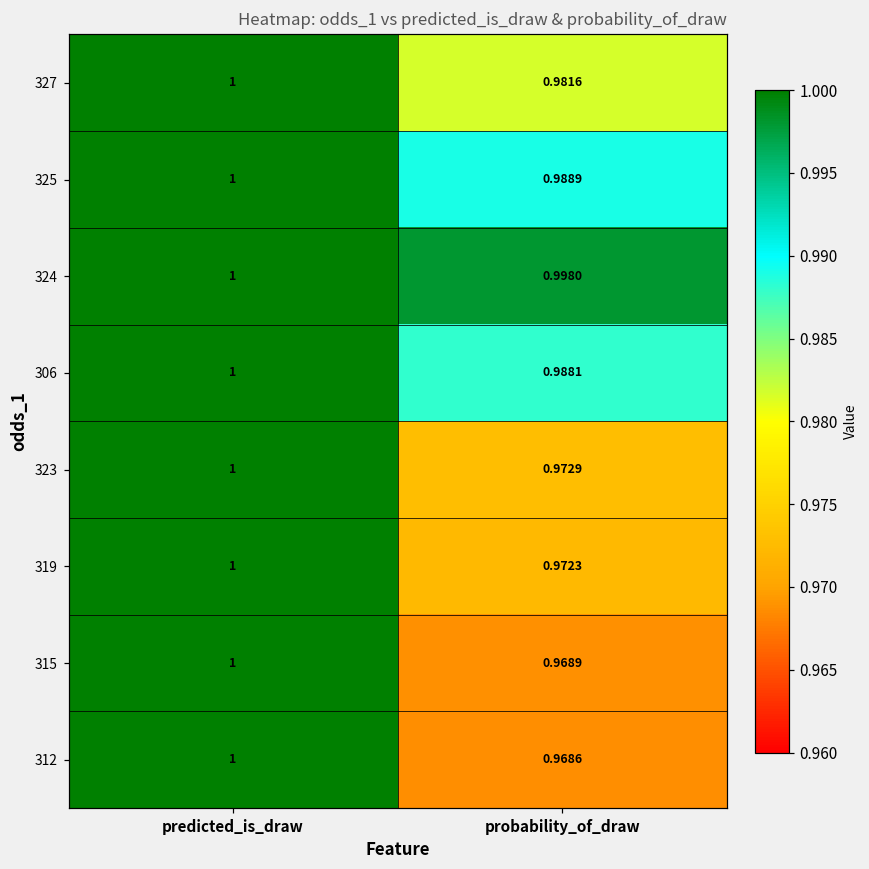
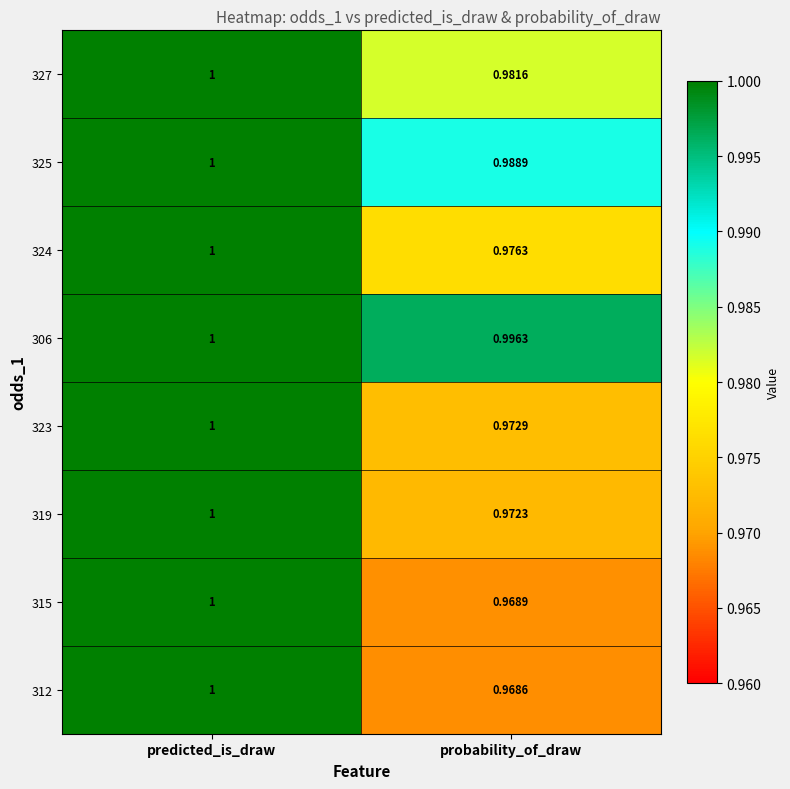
324, probability_of_draw: 0.9980 -> 0.9763
306, probability_of_draw: 0.9881 -> 0.9963
